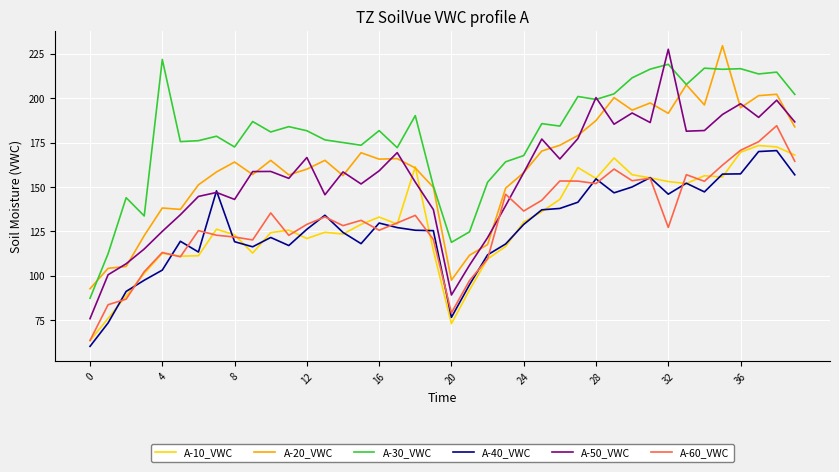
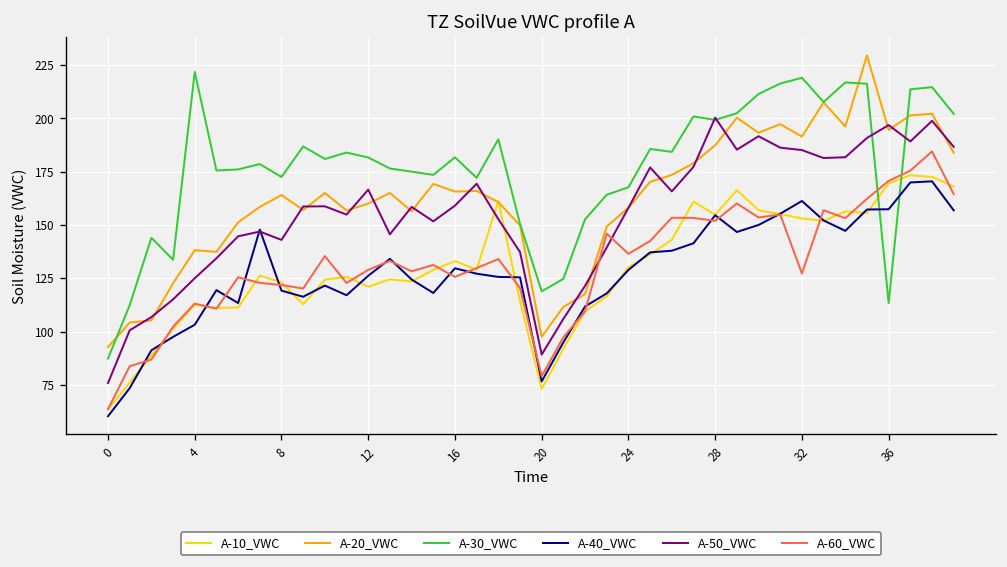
A-40_VWC, 32: 146 -> 161
A-50_VWC, 32: 228 -> 185
A-30_VWC, 36: 217 -> 113
